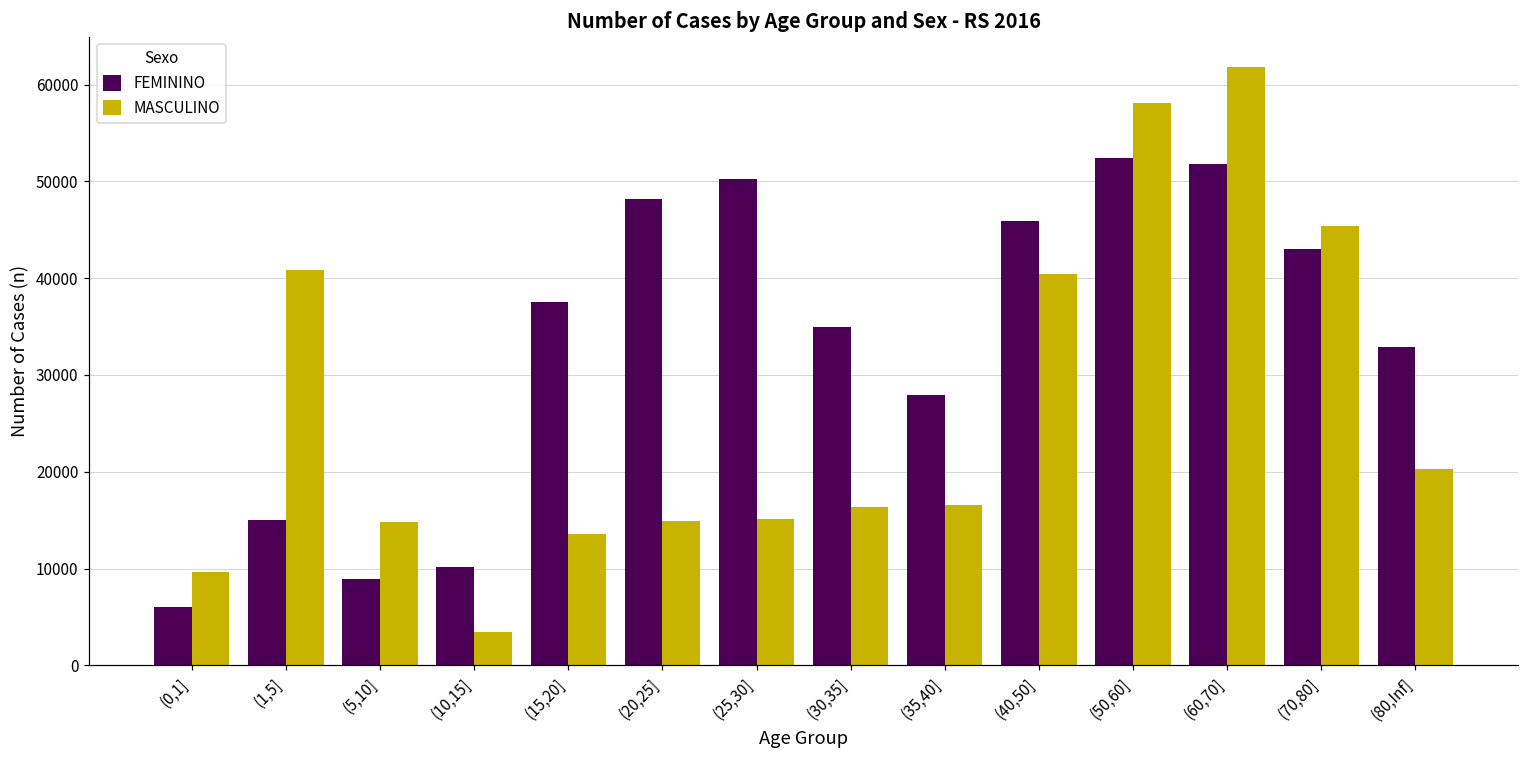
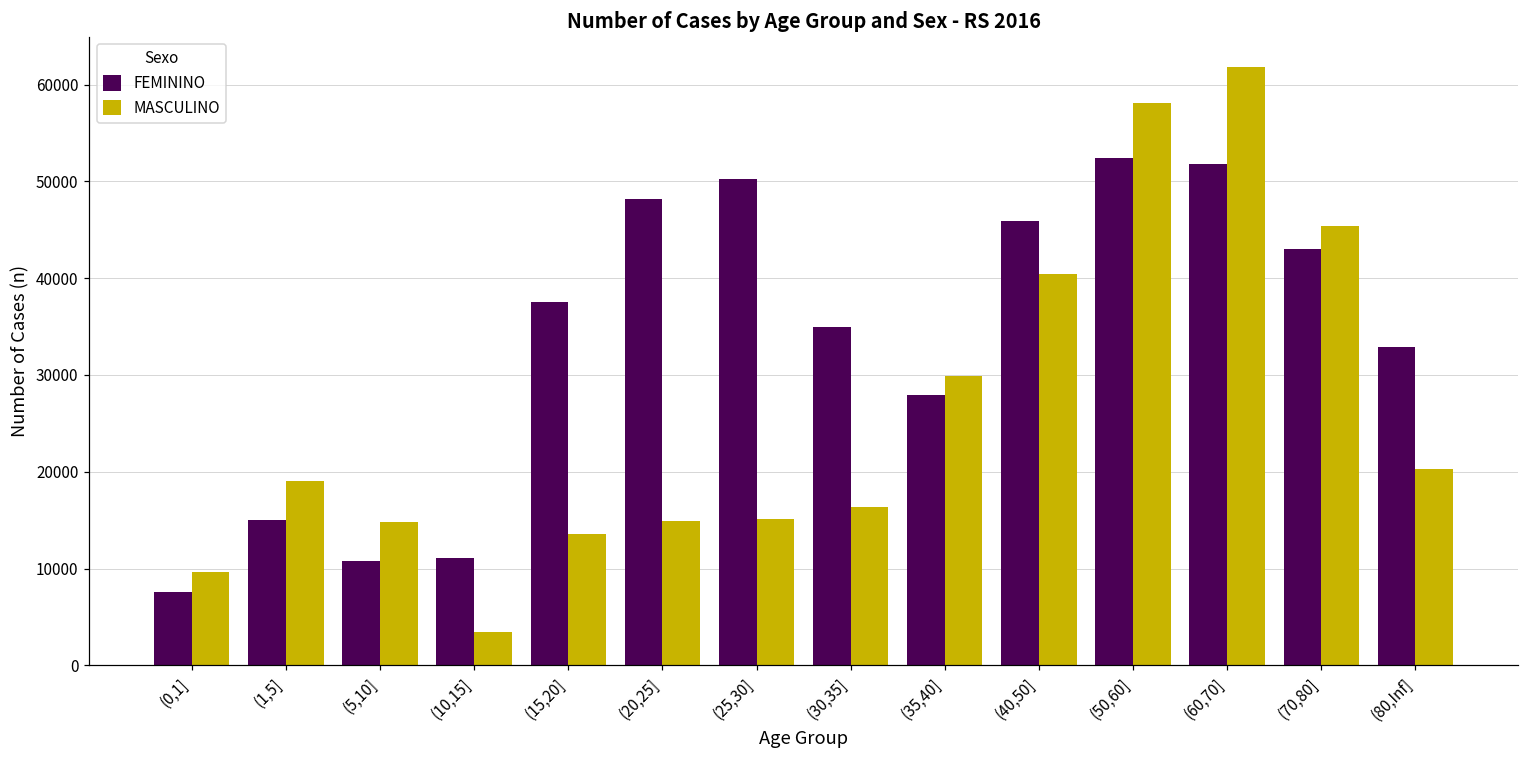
FEMININO, (0,1]: 6000 -> 8000
MASCULINO, (1,5]: 41000 -> 19000
FEMININO, (5,10]: 9000 -> 11000
FEMININO, (10,15]: 10000 -> 11000
MASCULINO, (35,40]: 17000 -> 30000
